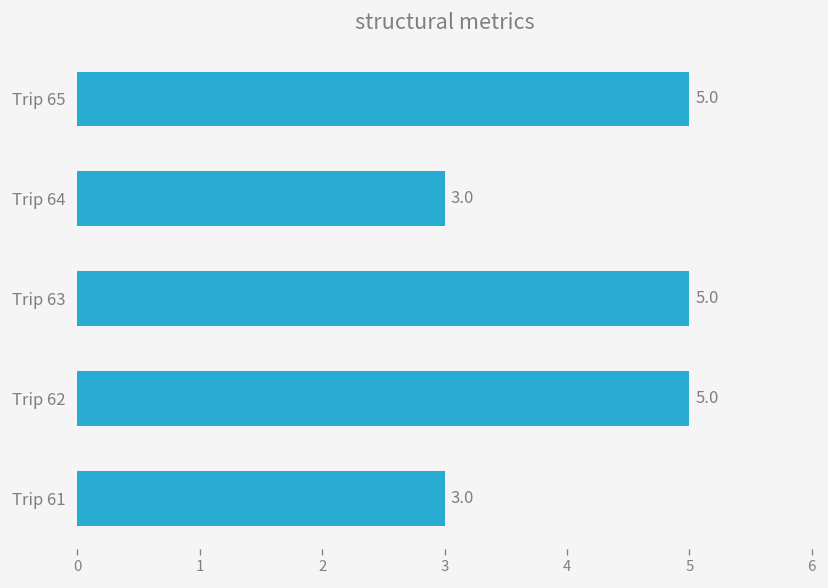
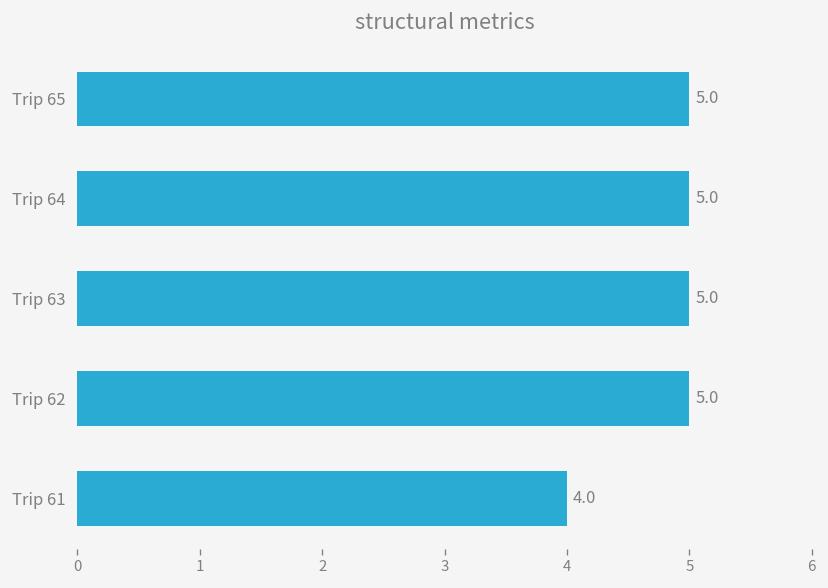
Trip 64: 3.0 -> 5.0
Trip 61: 3.0 -> 4.0
